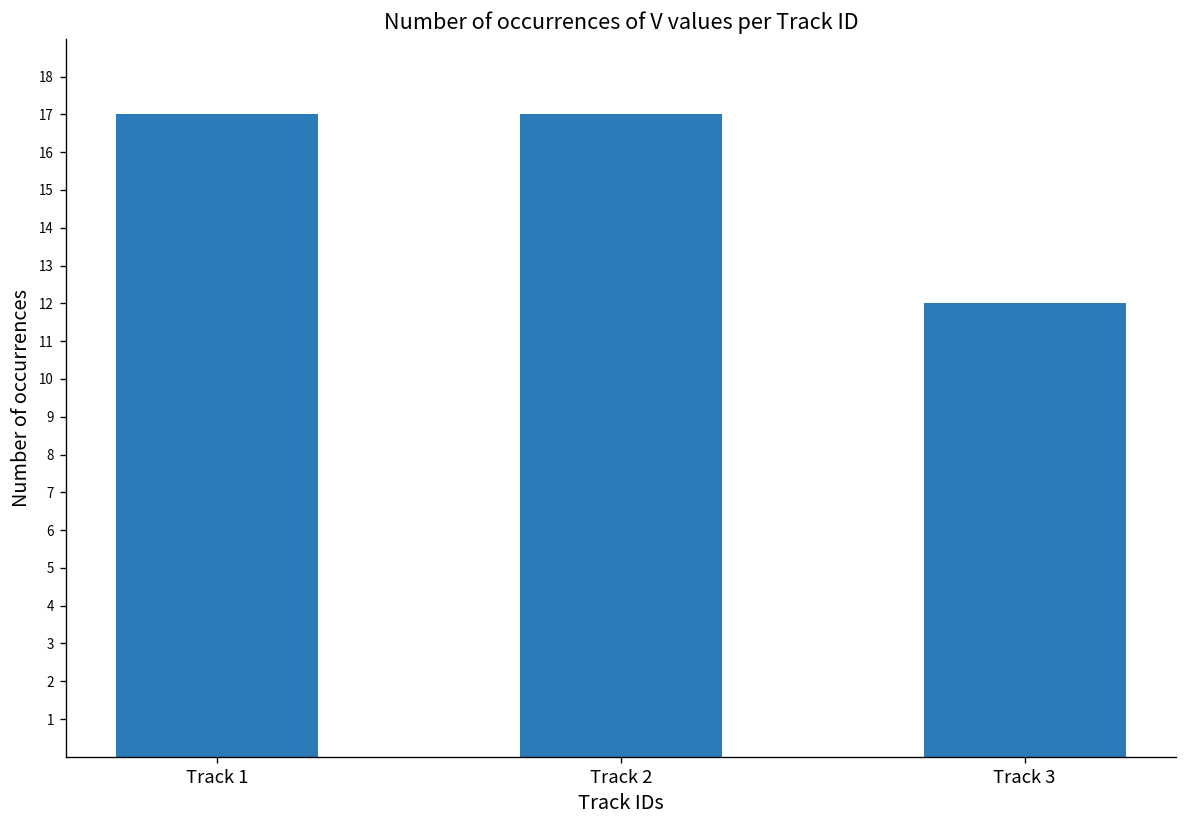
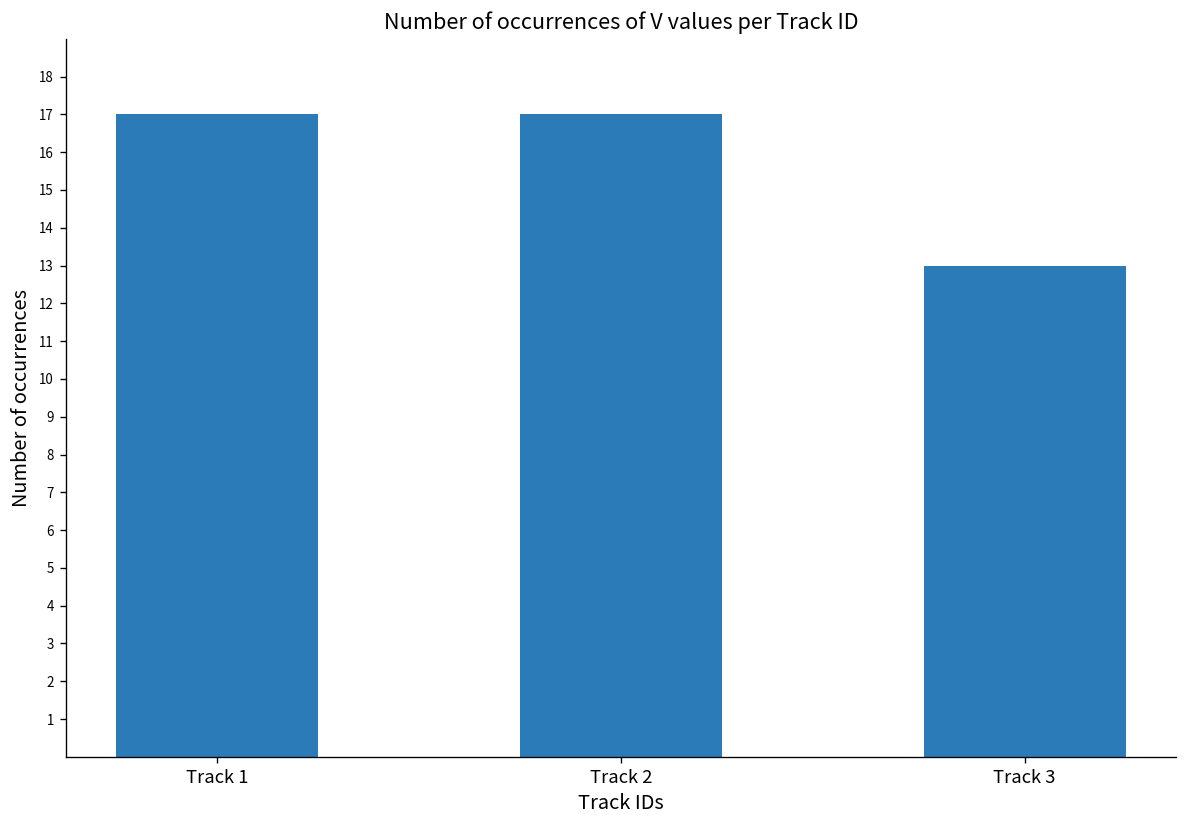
Track 3: 12 -> 13
